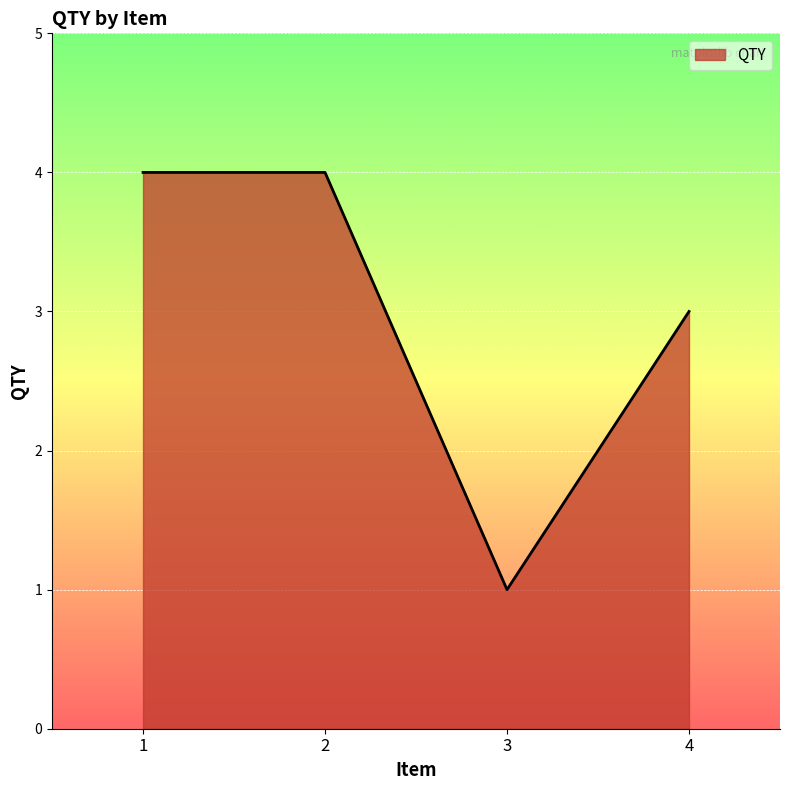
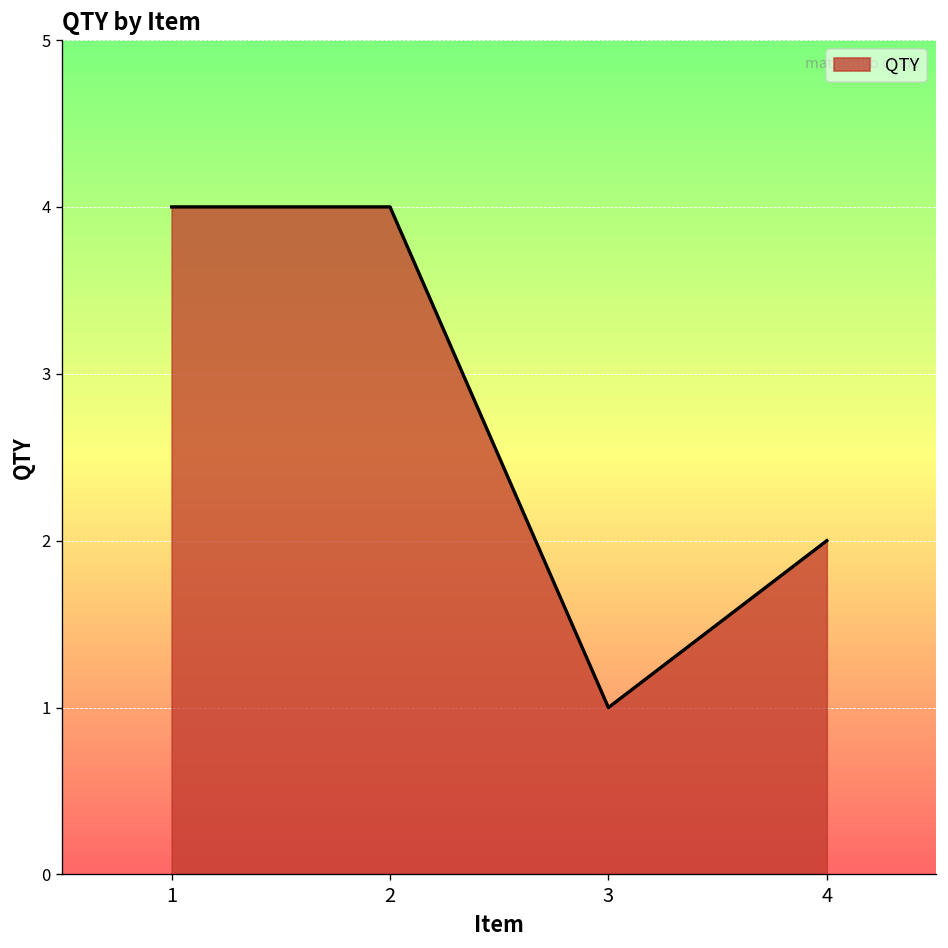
4: 3 -> 2
